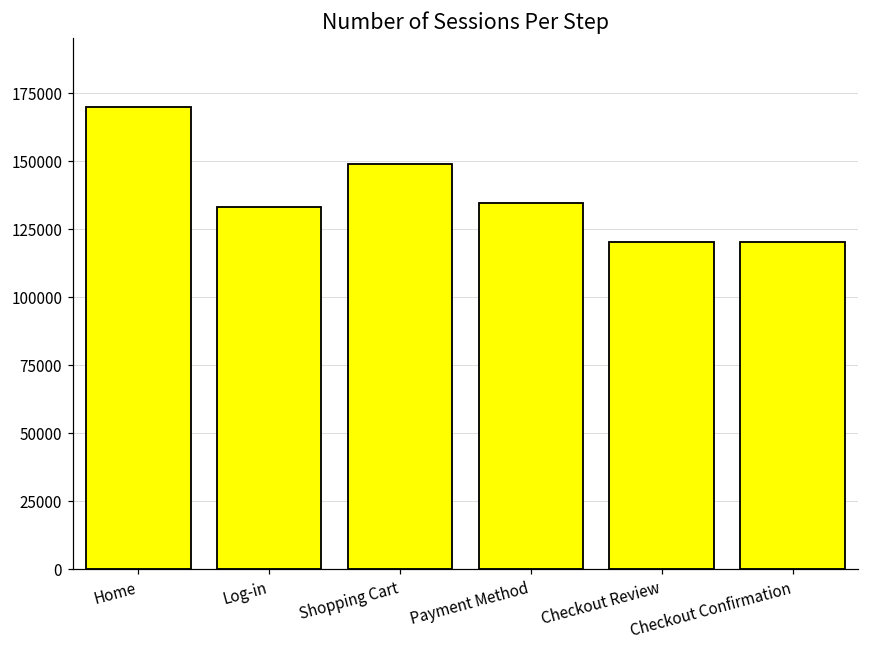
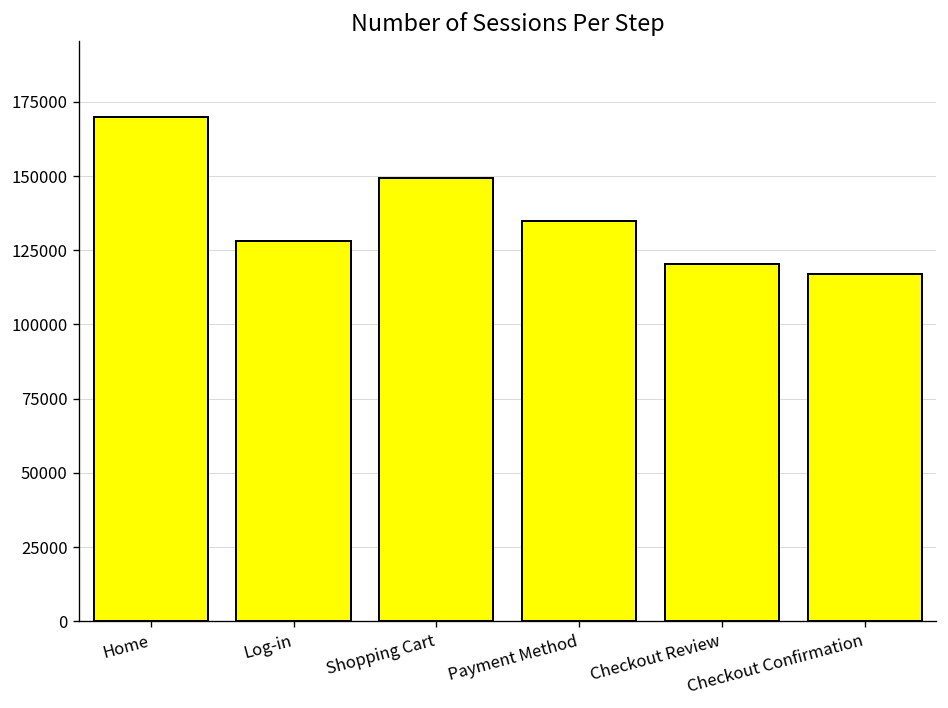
Log-in: 133000 -> 128000
Checkout Confirmation: 120000 -> 117000
